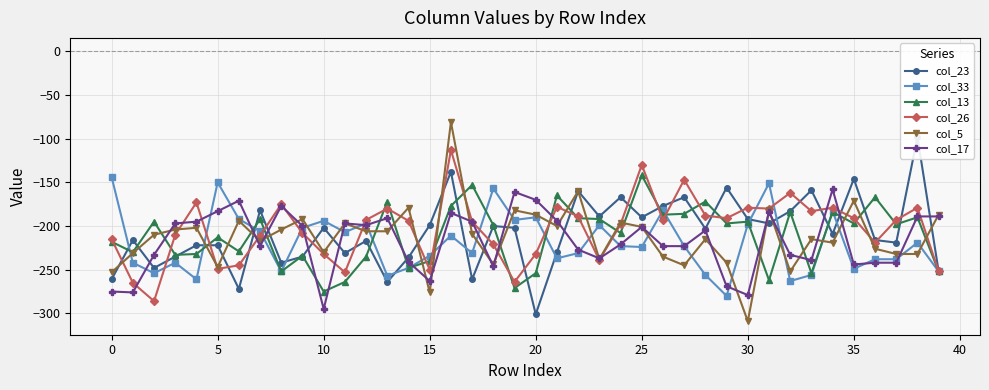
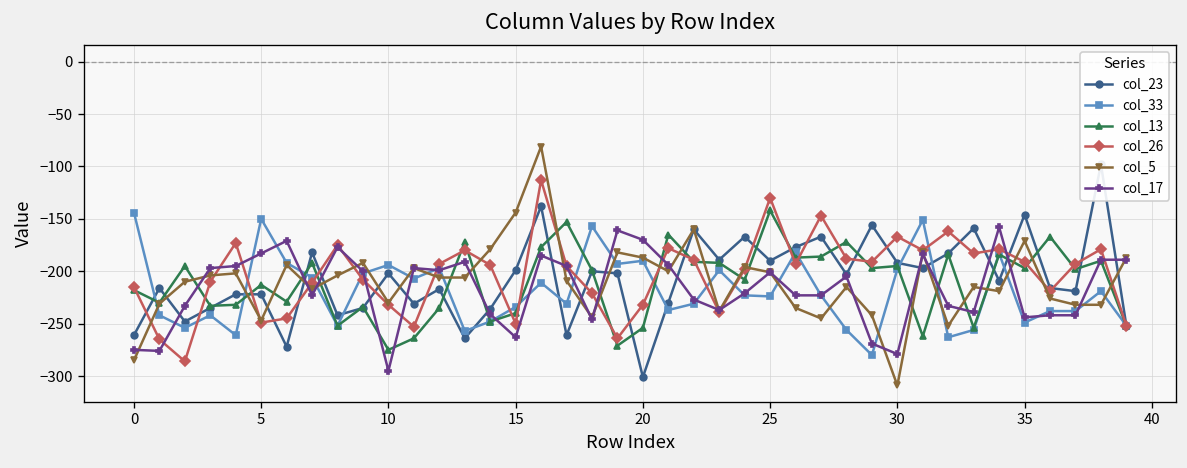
col_5, 0: -250 -> -290
col_5, 15: -280 -> -140
col_26, 30: -180 -> -170
